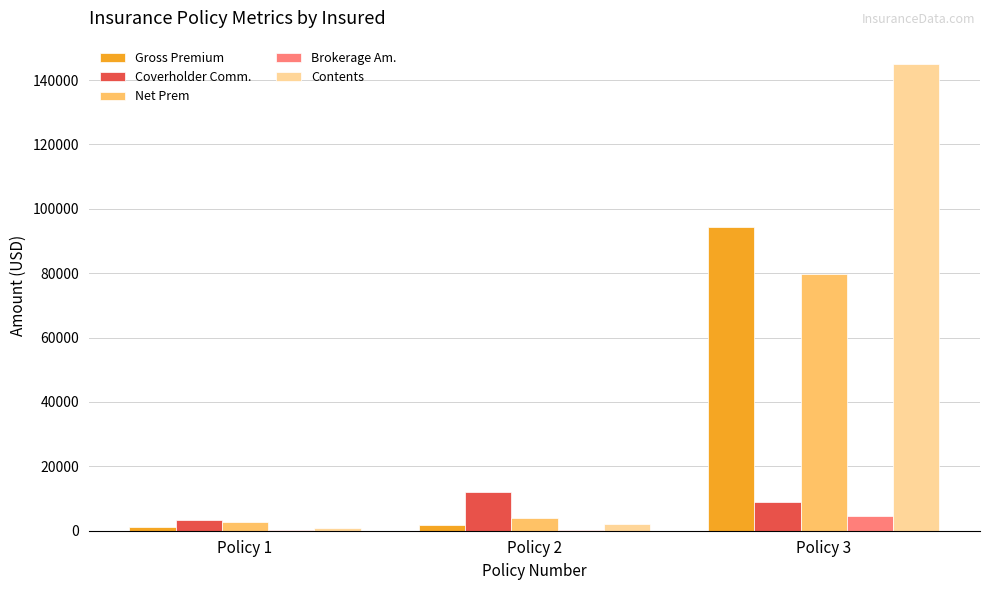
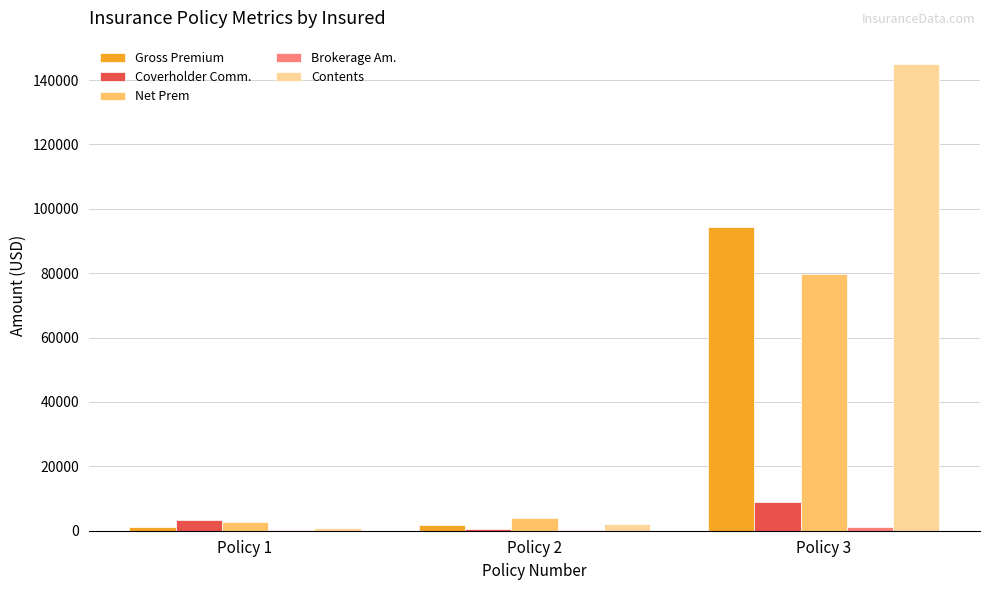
Coverholder Comm., Policy 2: 12000 -> 0
Brokerage Am., Policy 3: 4000 -> 1000
